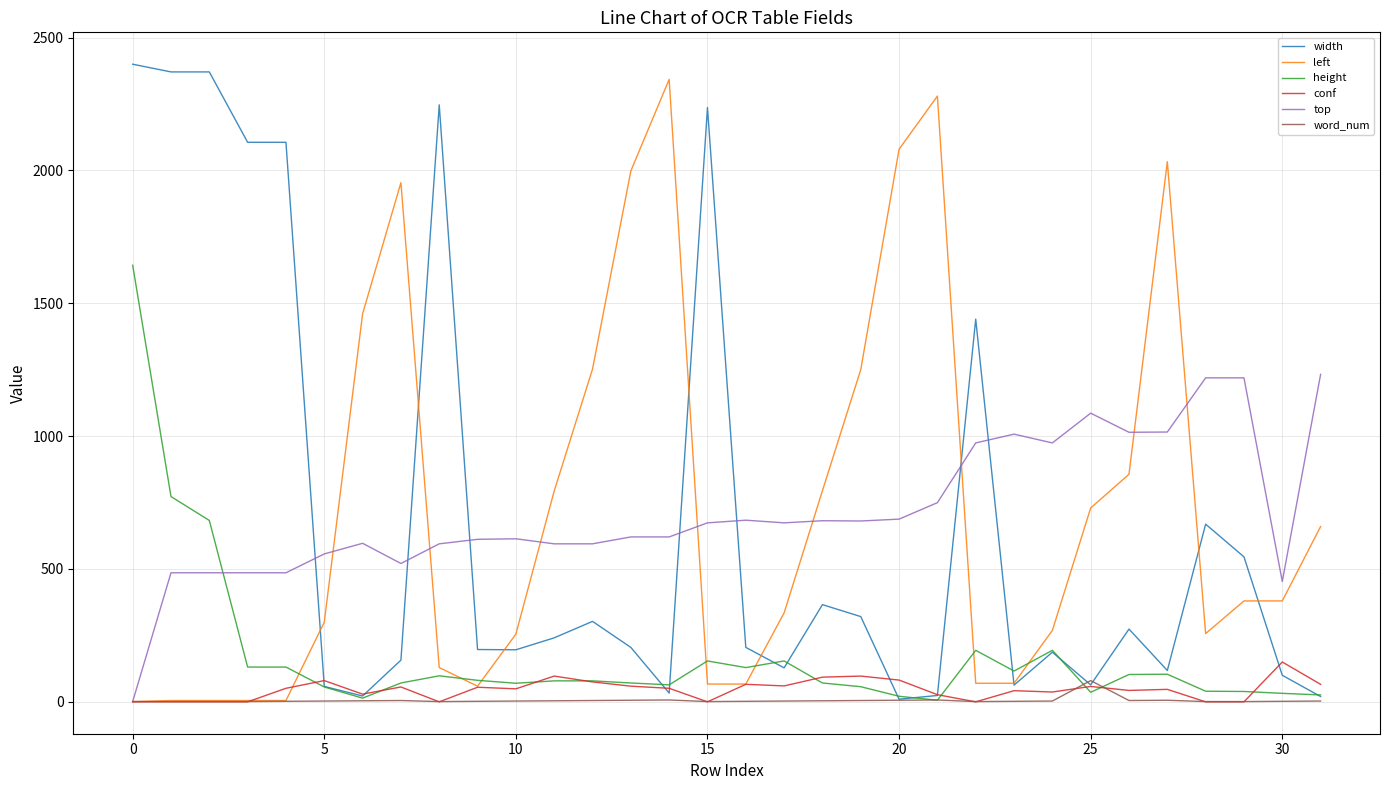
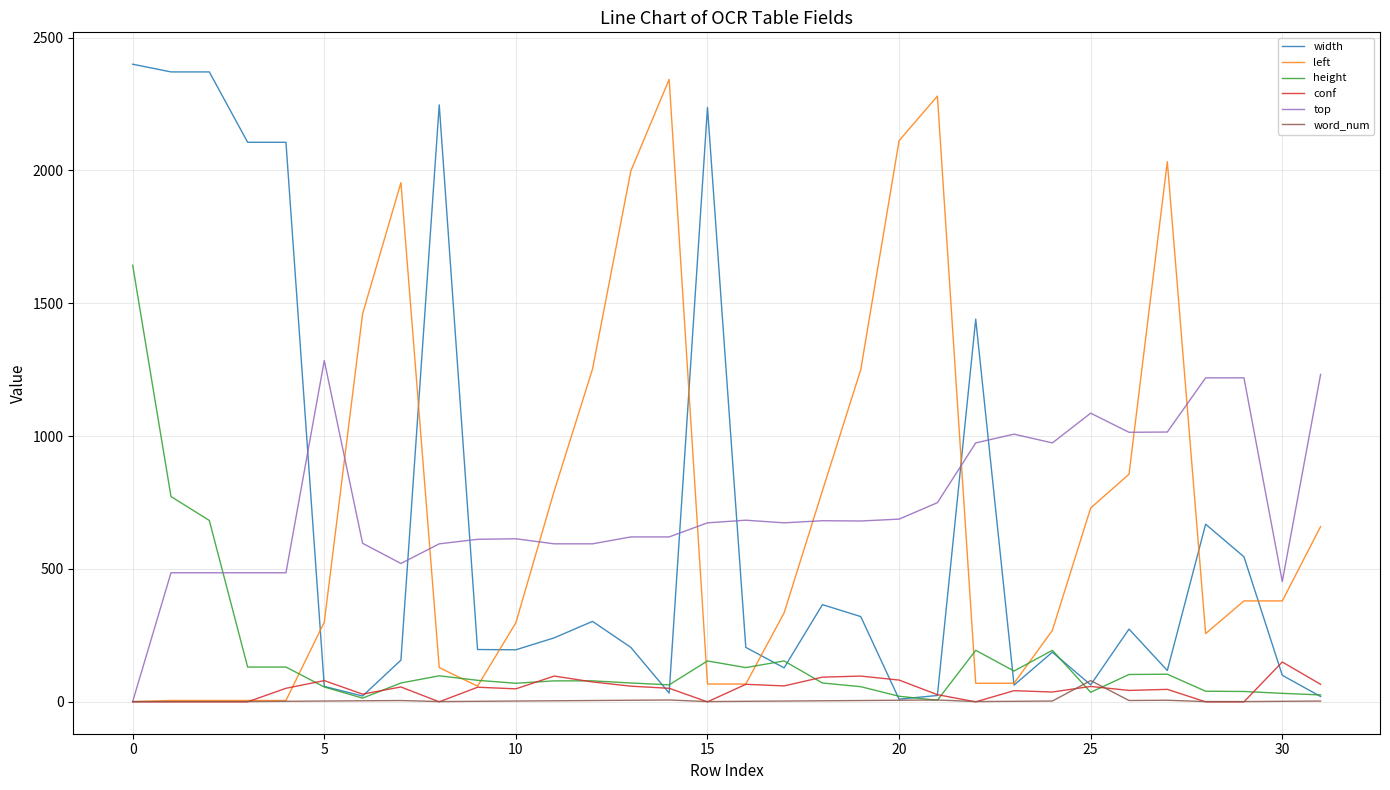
top, 5: 560 -> 1280
left, 10: 250 -> 300
left, 20: 2080 -> 2110
